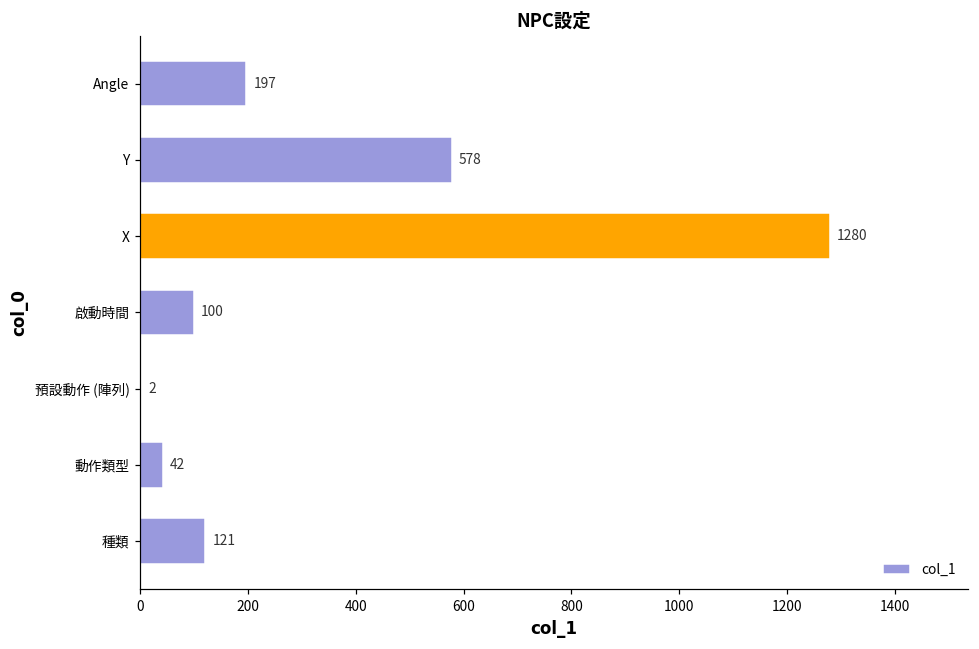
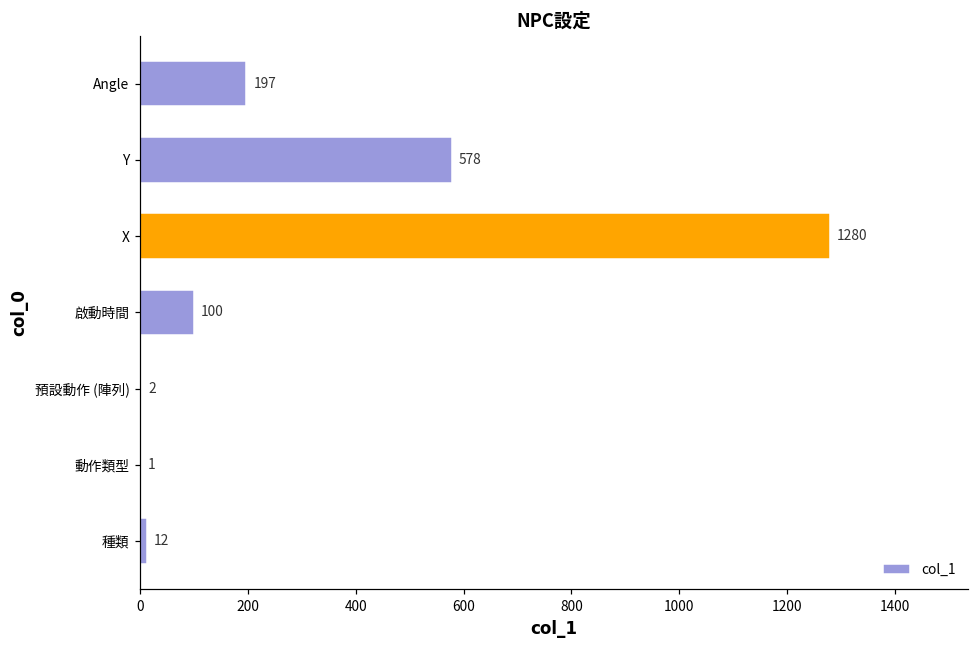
動作類型: 42 -> 1
種類: 121 -> 12
